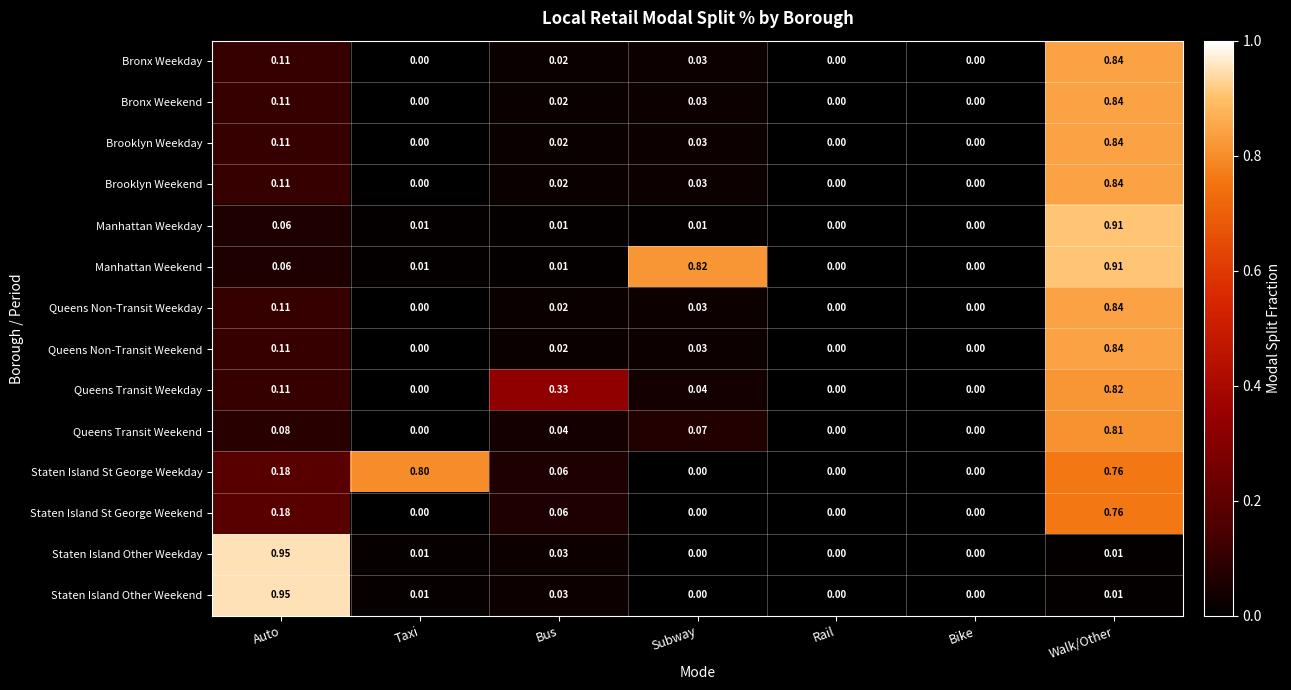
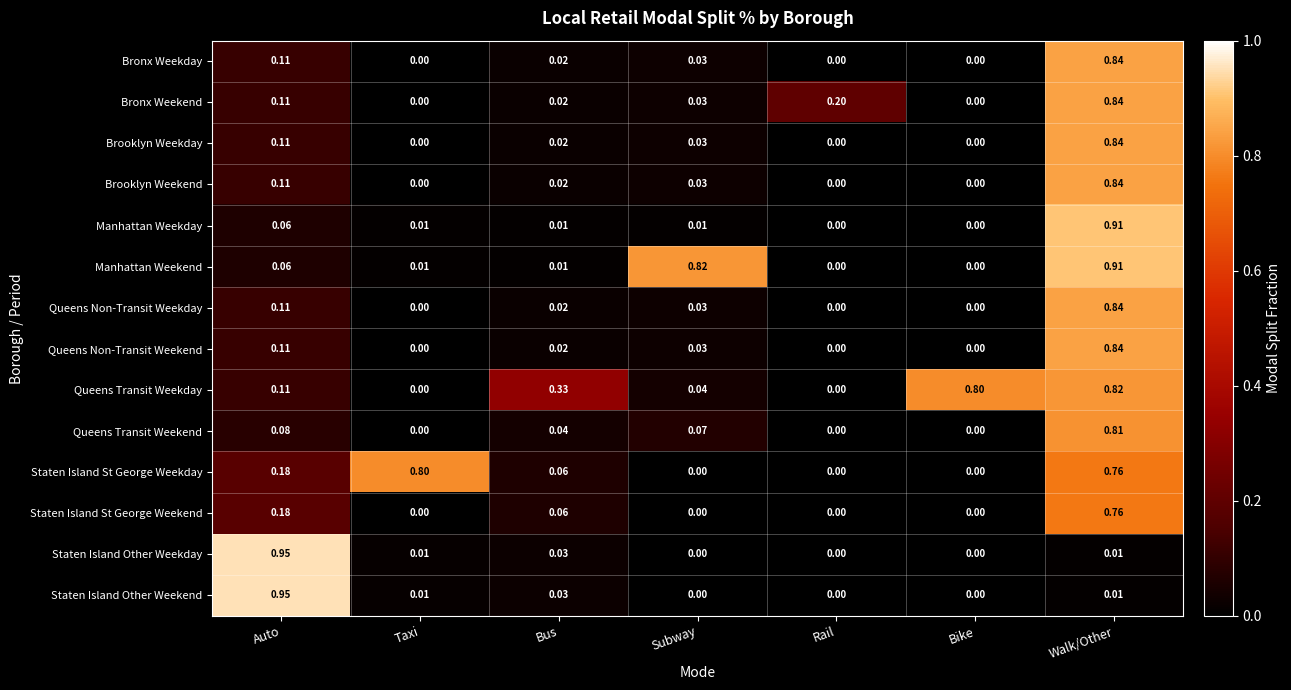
Bronx Weekend, Rail: 0.00 -> 0.20
Queens Transit Weekday, Bike: 0.00 -> 0.80
